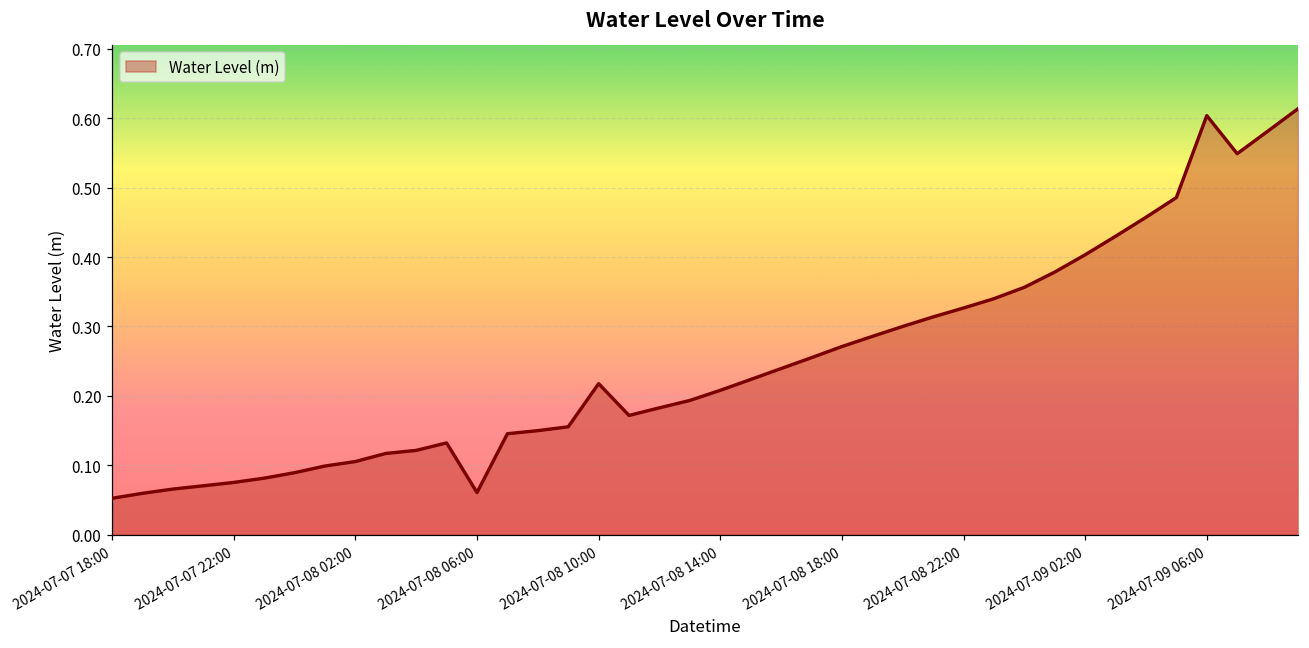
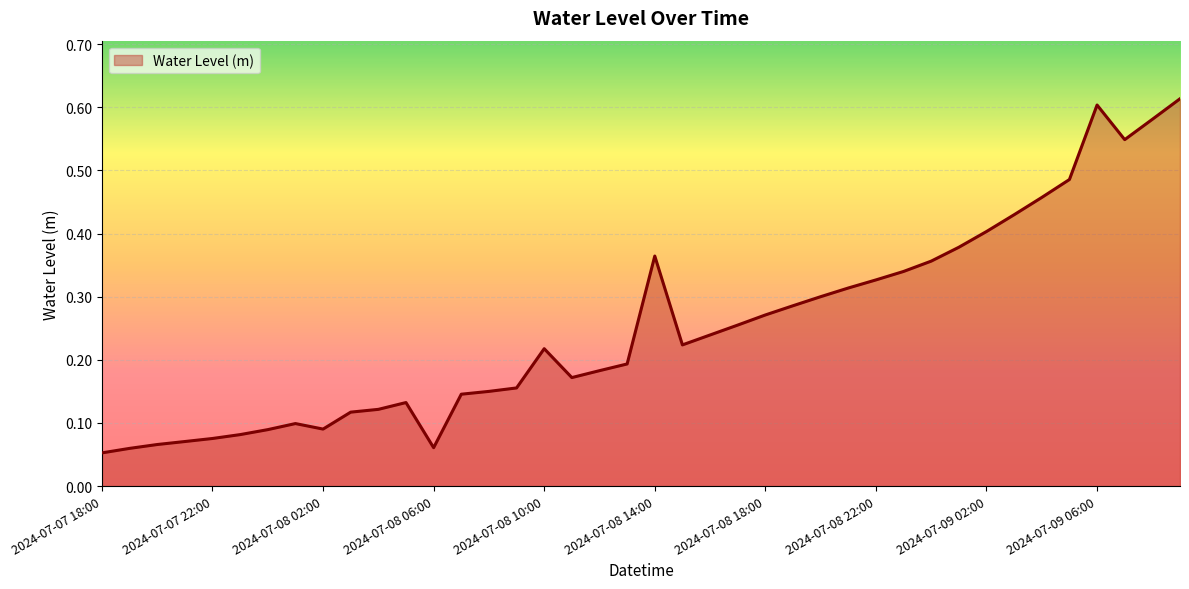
2024-07-08 02:00: 0.11 -> 0.09
2024-07-08 14:00: 0.21 -> 0.36
